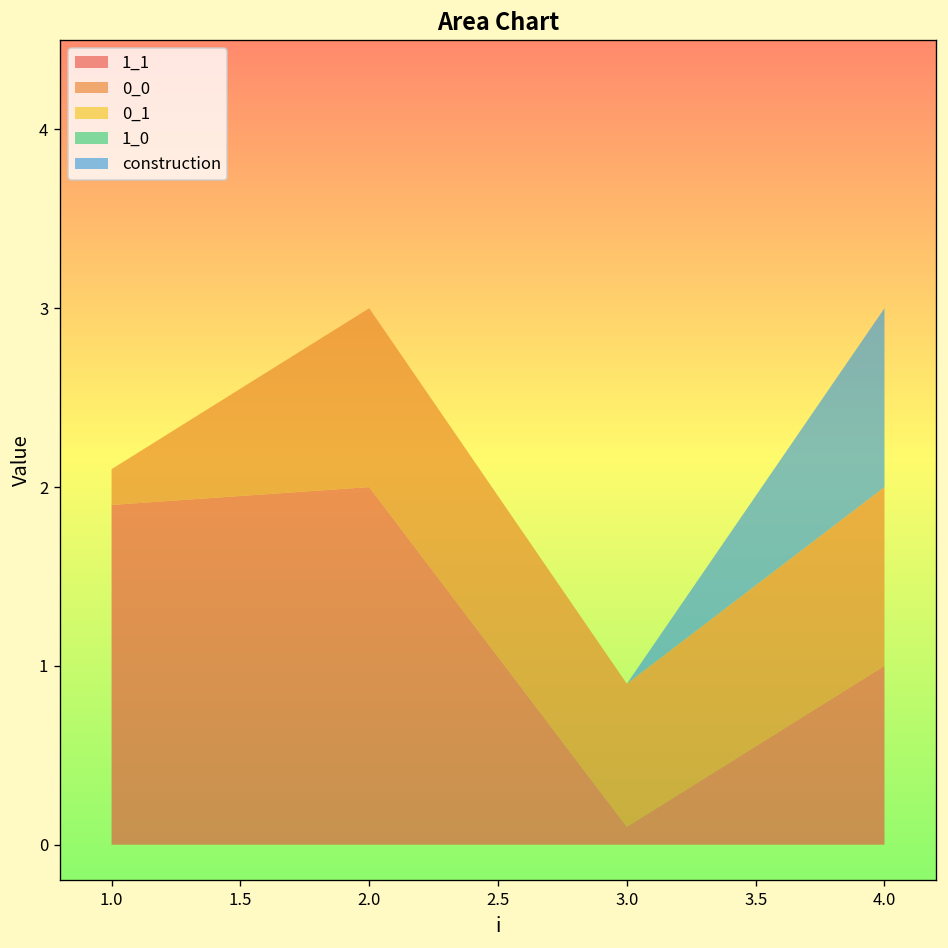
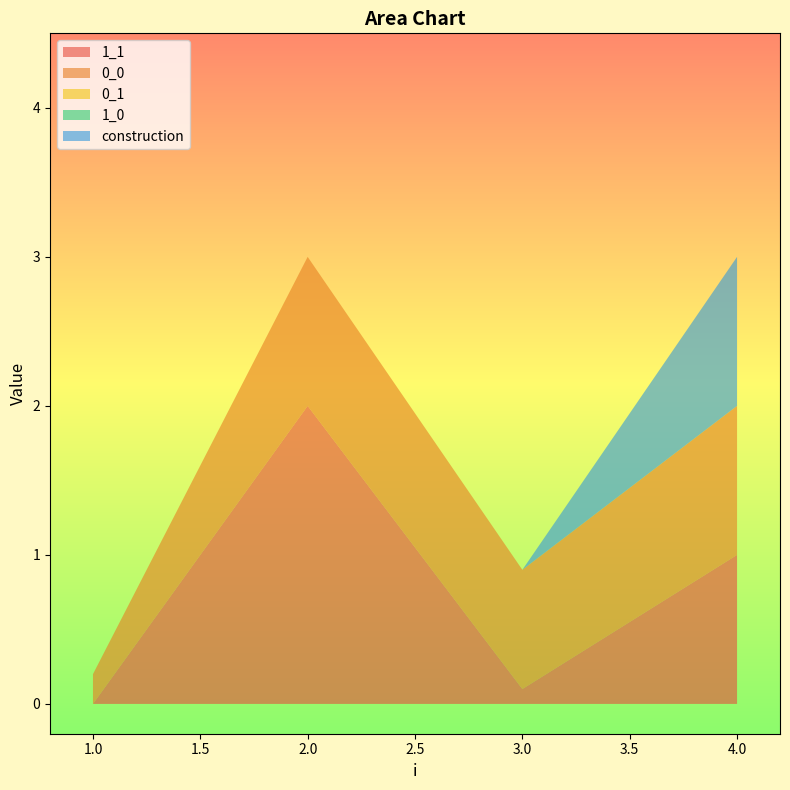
1_1, 1.0: 1.9 -> 0.0
